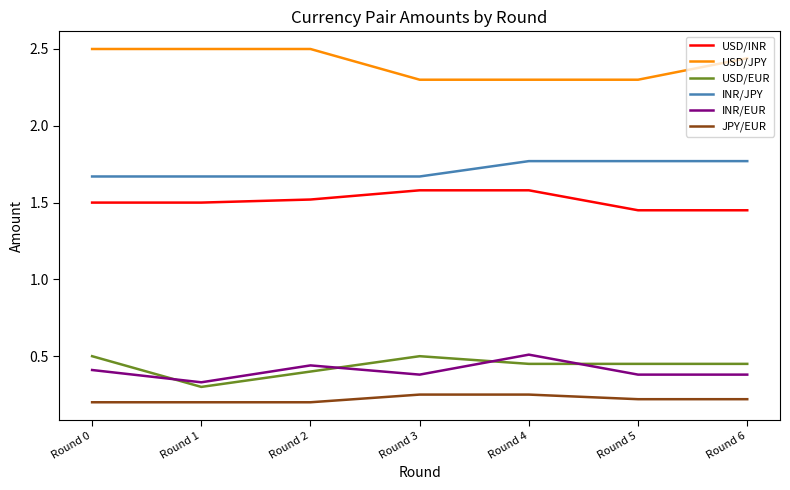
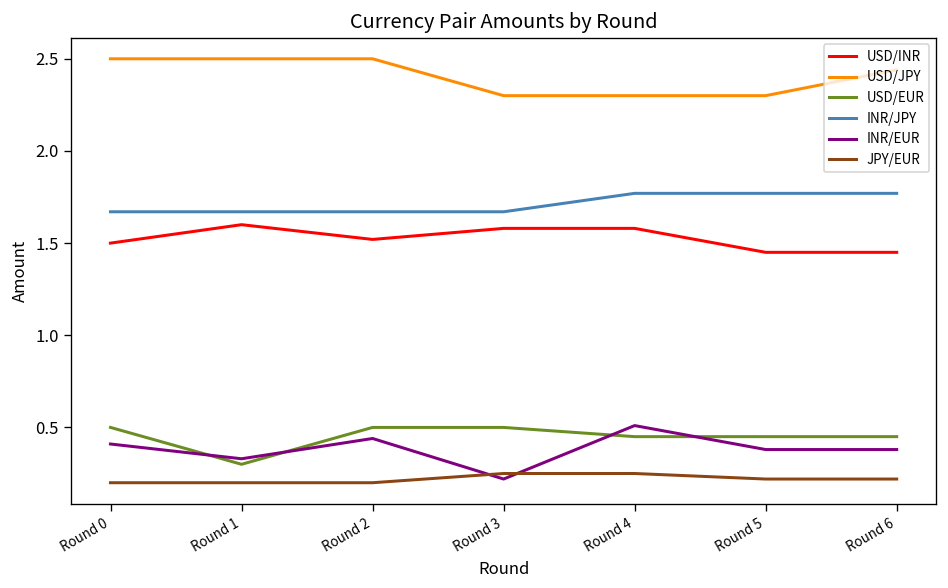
USD/INR, Round 1: 1.5 -> 1.6
USD/EUR, Round 2: 0.4 -> 0.5
INR/EUR, Round 3: 0.38 -> 0.22
